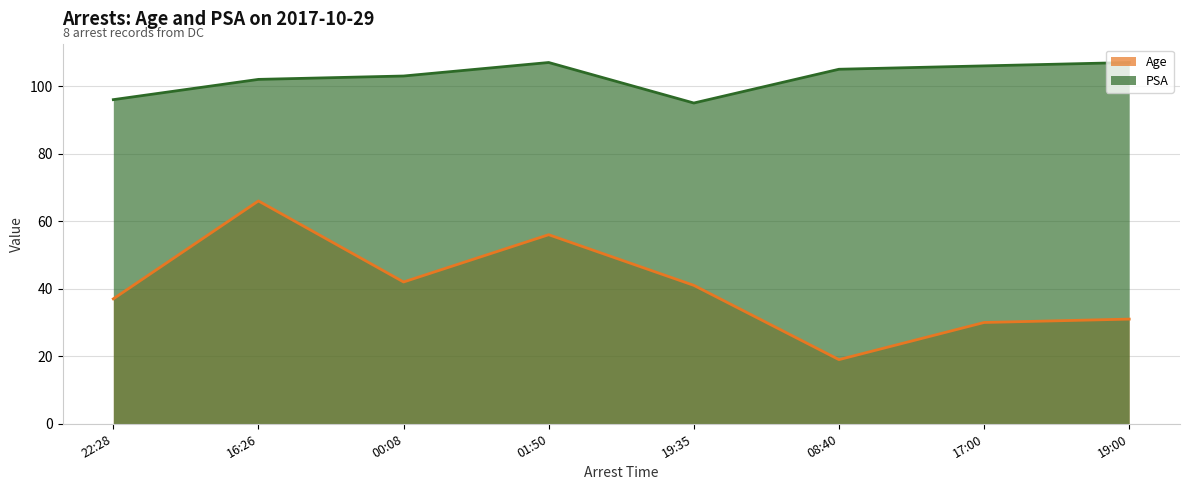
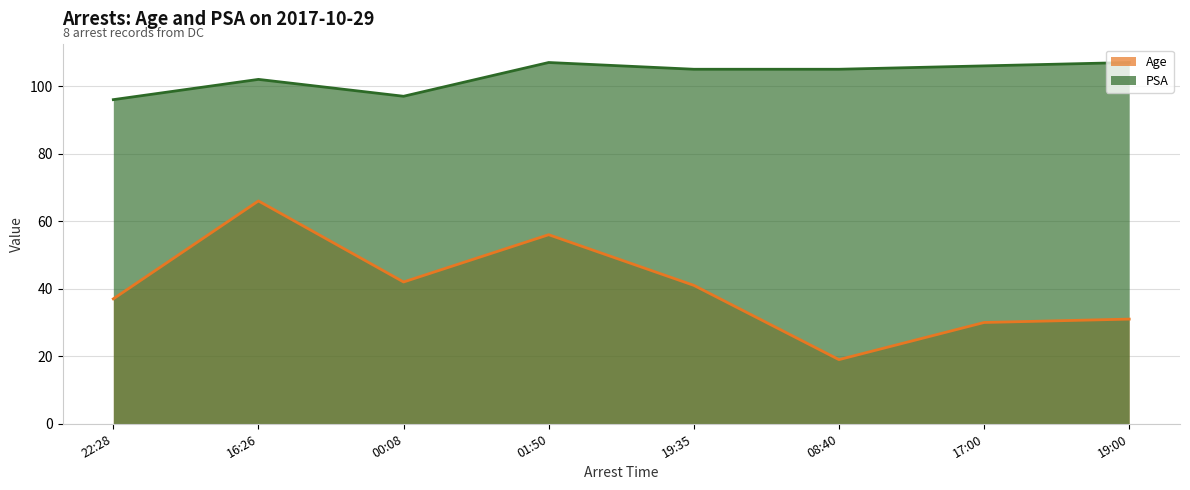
PSA, 00:08: 103 -> 97
PSA, 19:35: 95 -> 105
